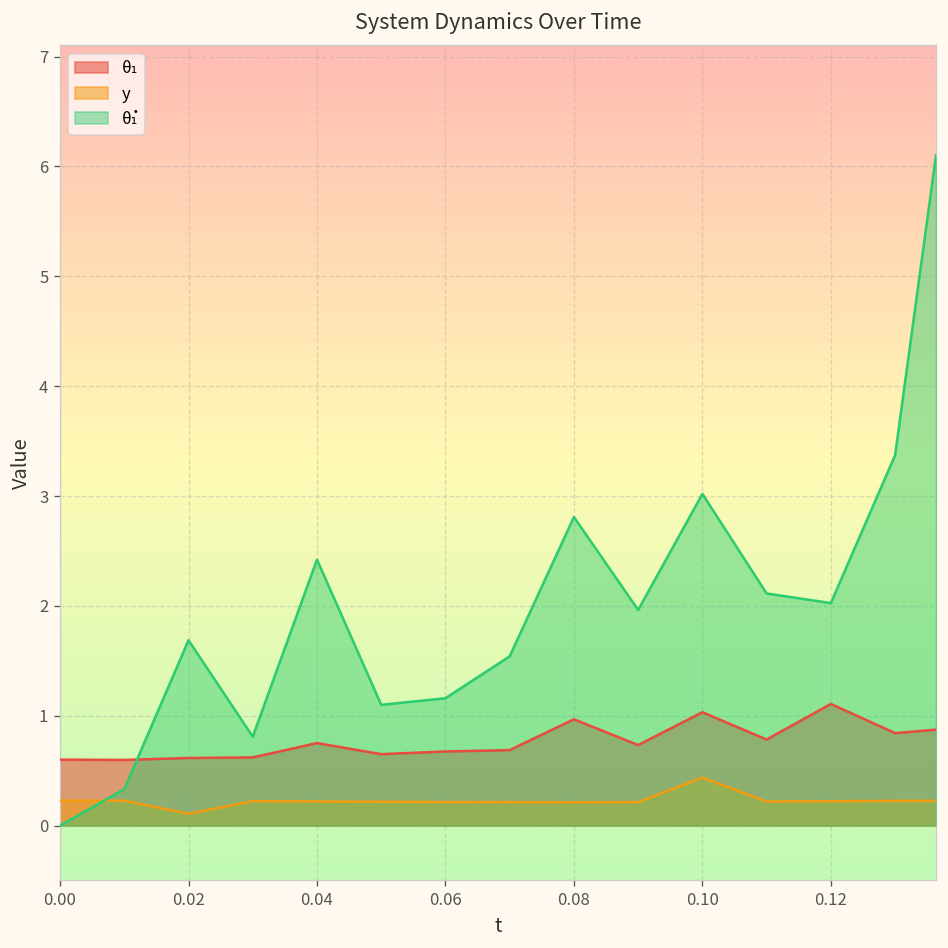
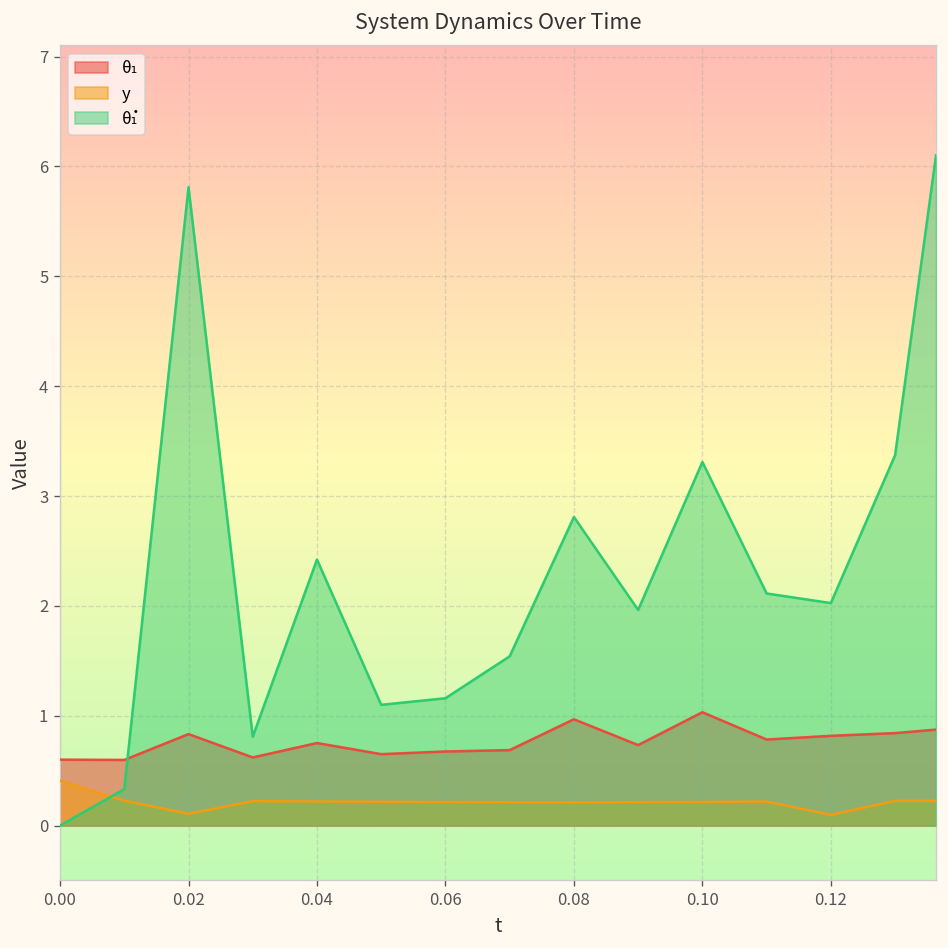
y, 0.00: 0.2 -> 0.4
θ₁, 0.02: 0.6 -> 0.8
θ̇₁, 0.02: 1.7 -> 5.8
y, 0.10: 0.4 -> 0.2
θ̇₁, 0.10: 3.0 -> 3.3
θ₁, 0.12: 1.1 -> 0.8
y, 0.12: 0.2 -> 0.1
